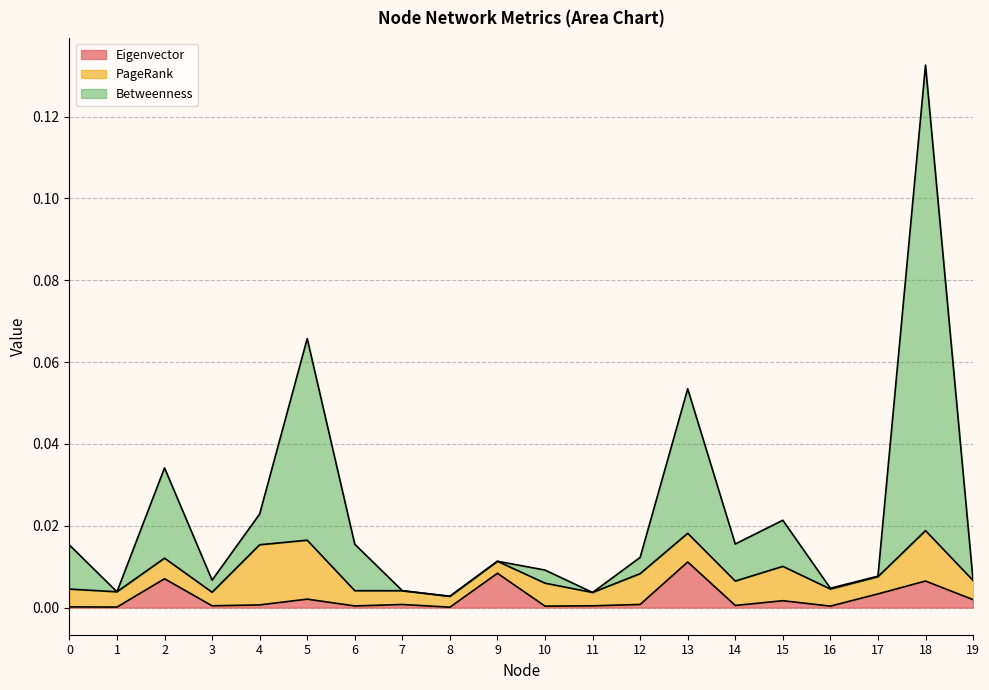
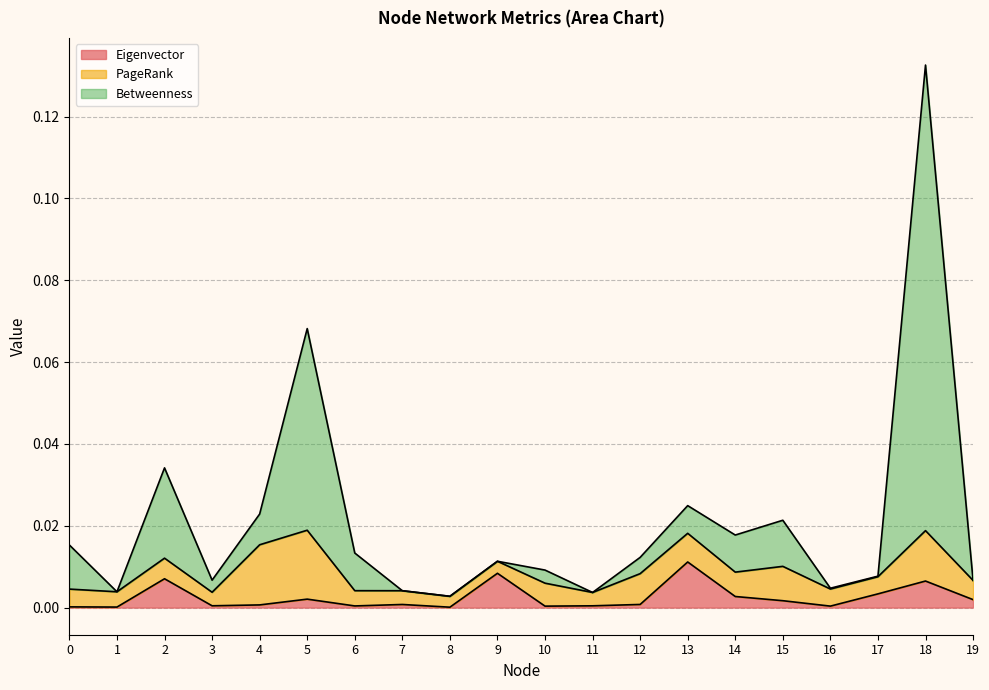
PageRank, 5: 0.014 -> 0.017
Betweenness, 6: 0.011 -> 0.009
Betweenness, 13: 0.035 -> 0.007
Eigenvector, 14: 0.001 -> 0.003
